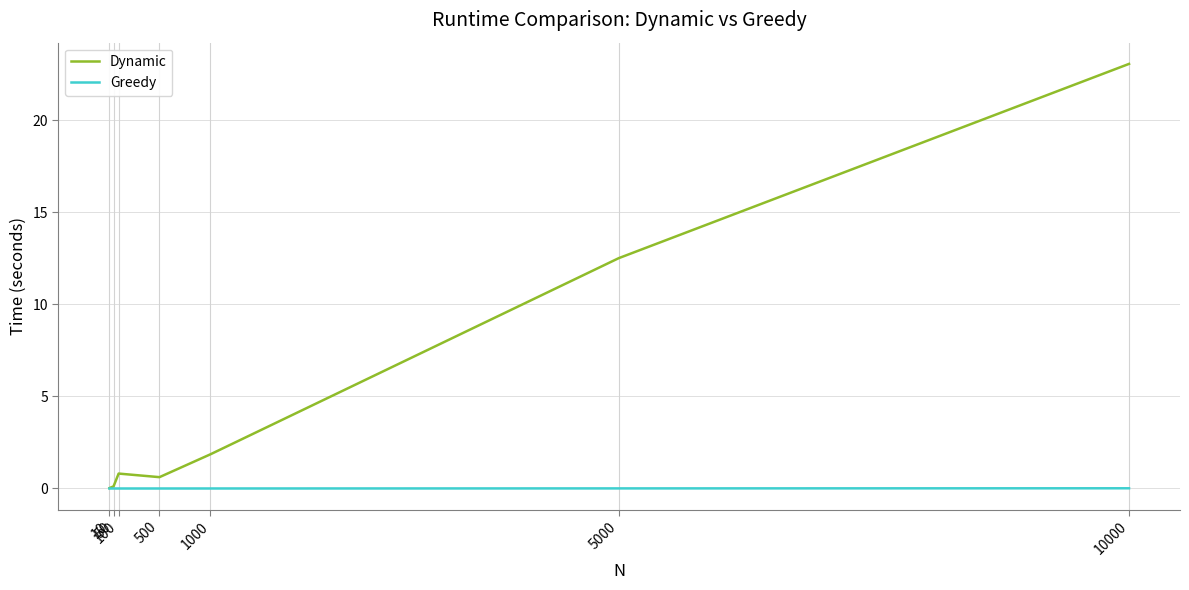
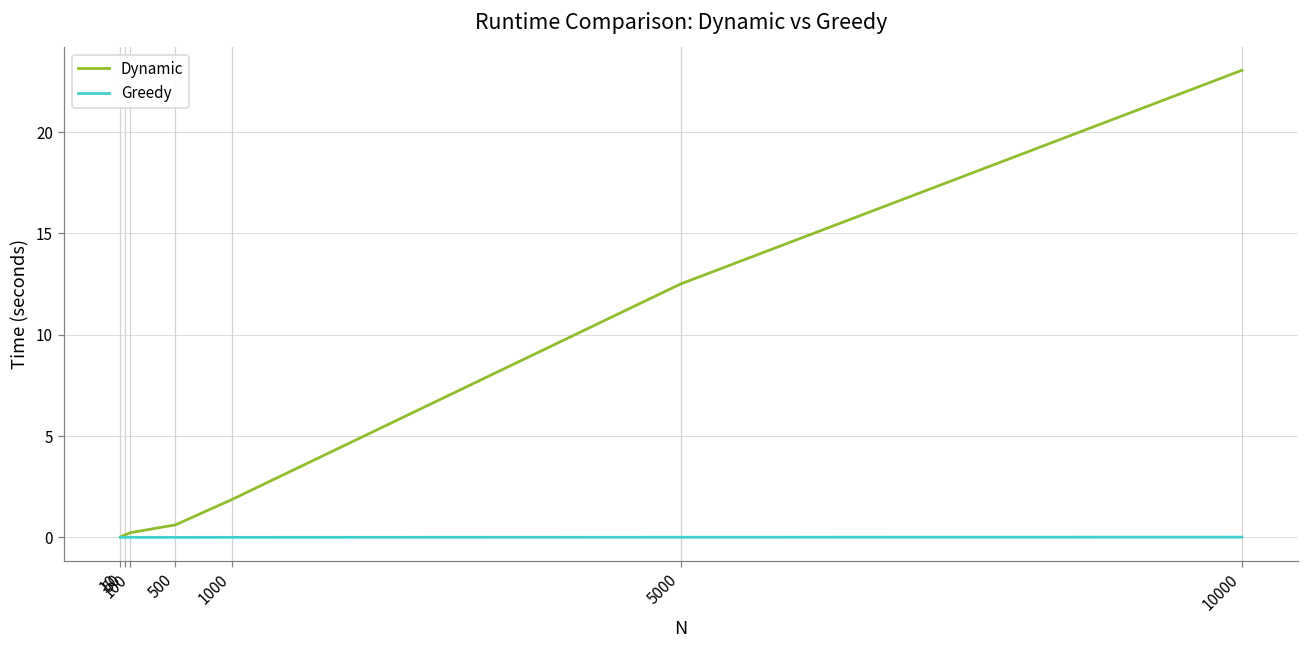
Dynamic, 100: 0.8 -> 0.2
